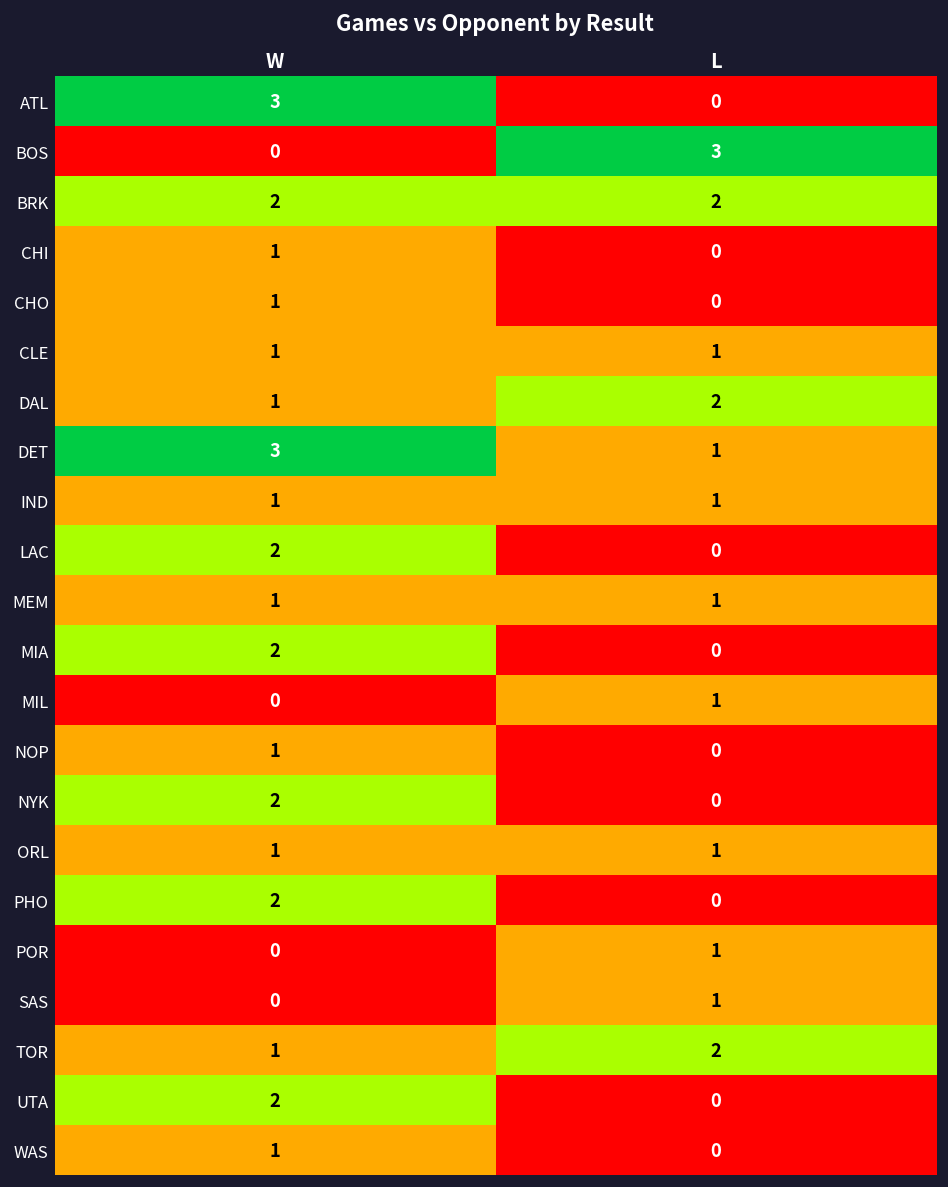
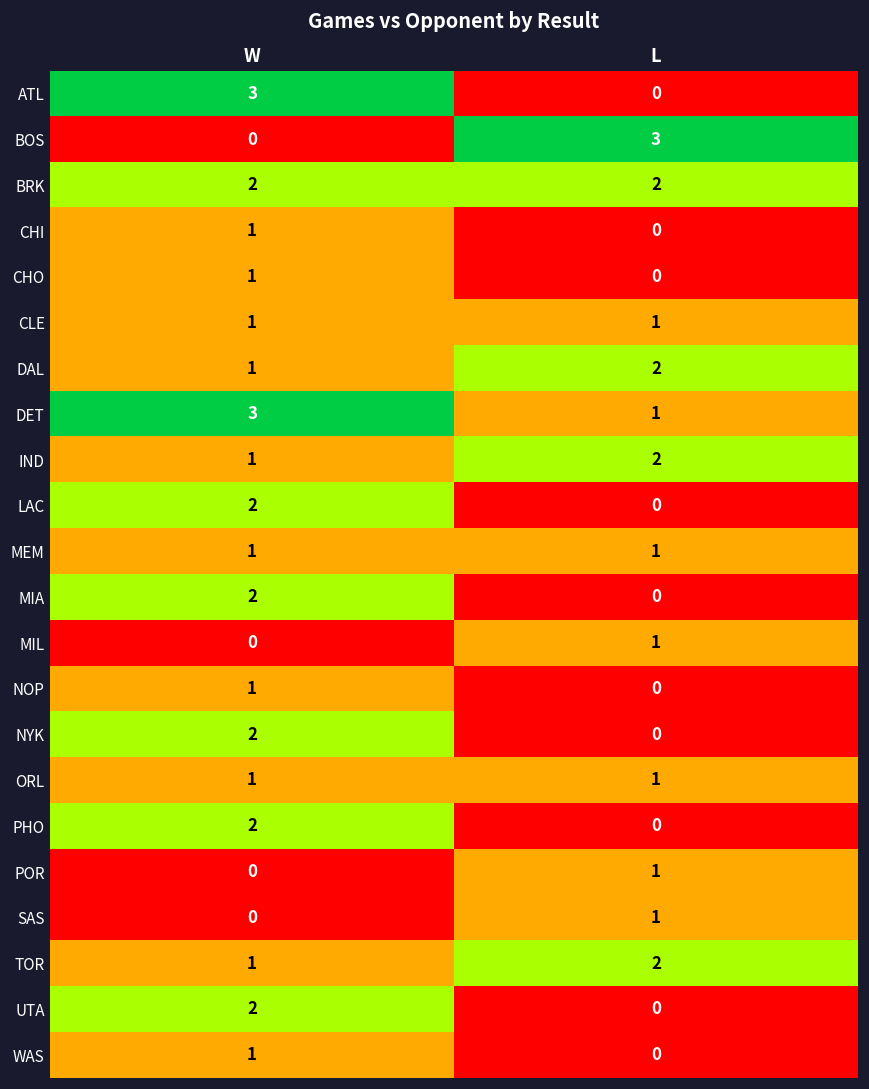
IND, L: 1 -> 2
